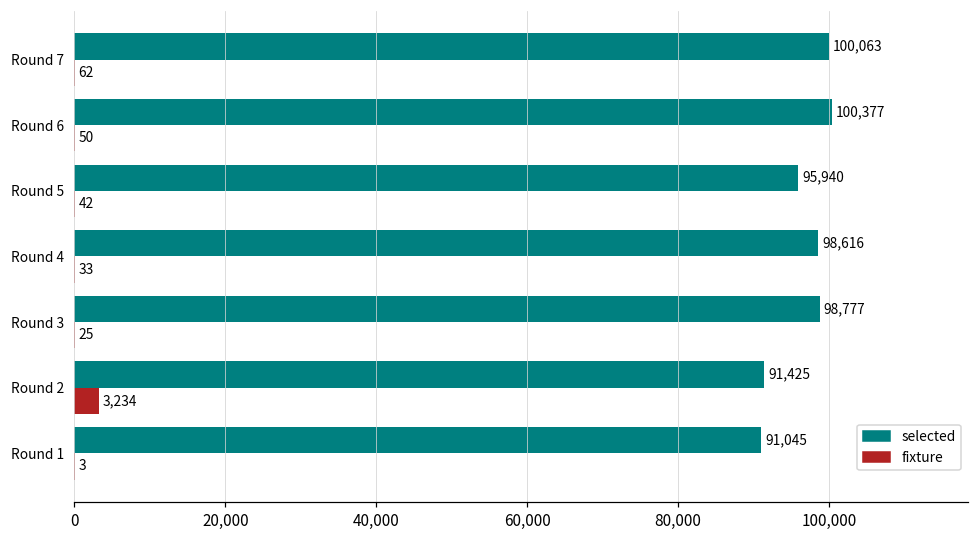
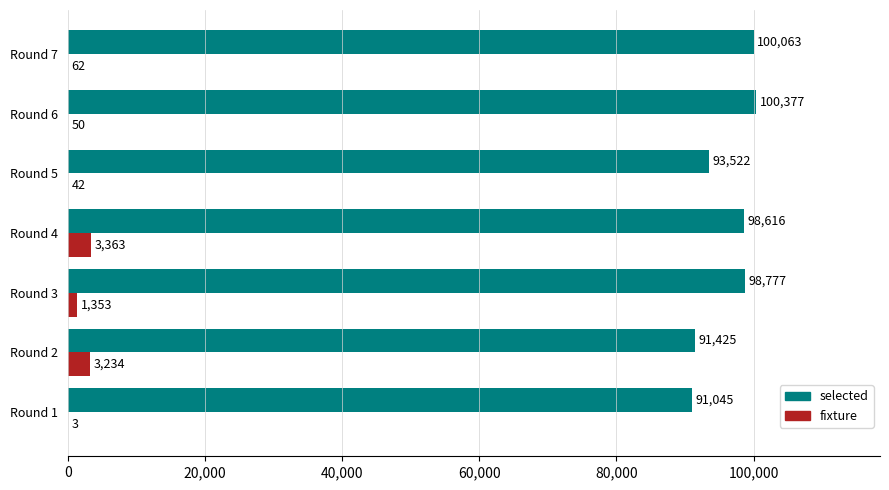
selected, Round 5: 95,940 -> 93,522
fixture, Round 4: 33 -> 3,363
fixture, Round 3: 25 -> 1,353
